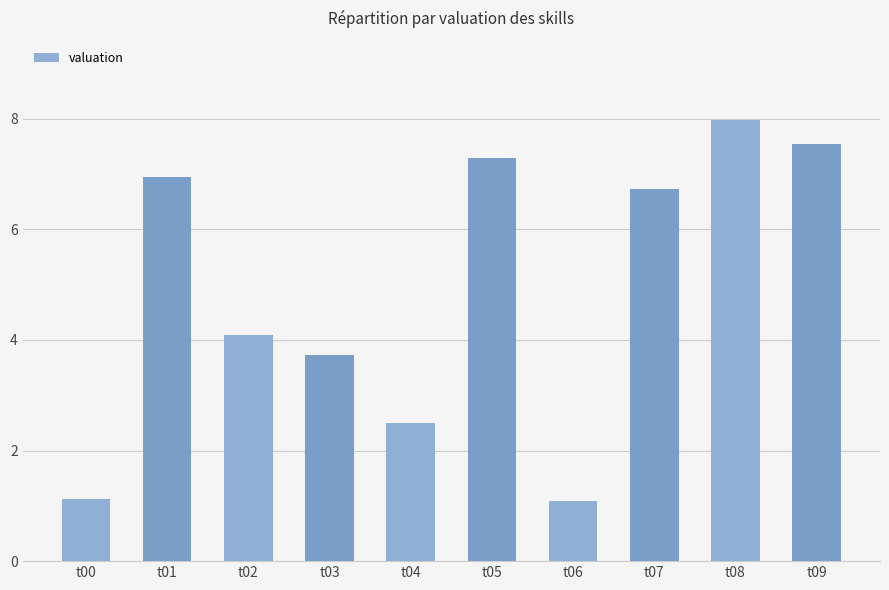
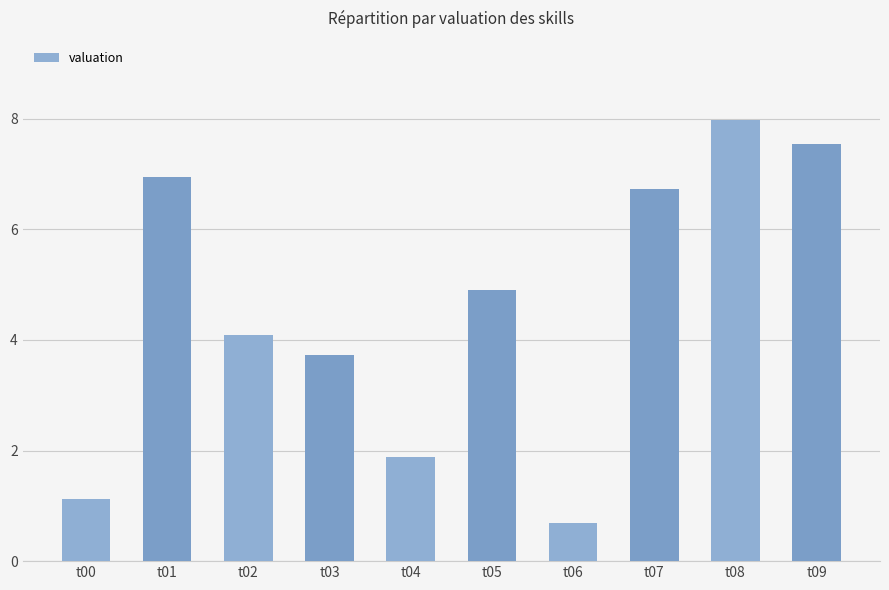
t04: 2.5 -> 1.9
t05: 7.3 -> 4.9
t06: 1.1 -> 0.7
